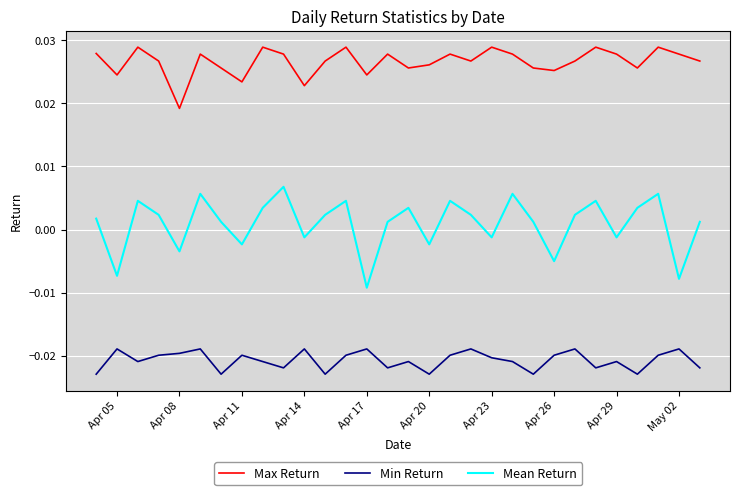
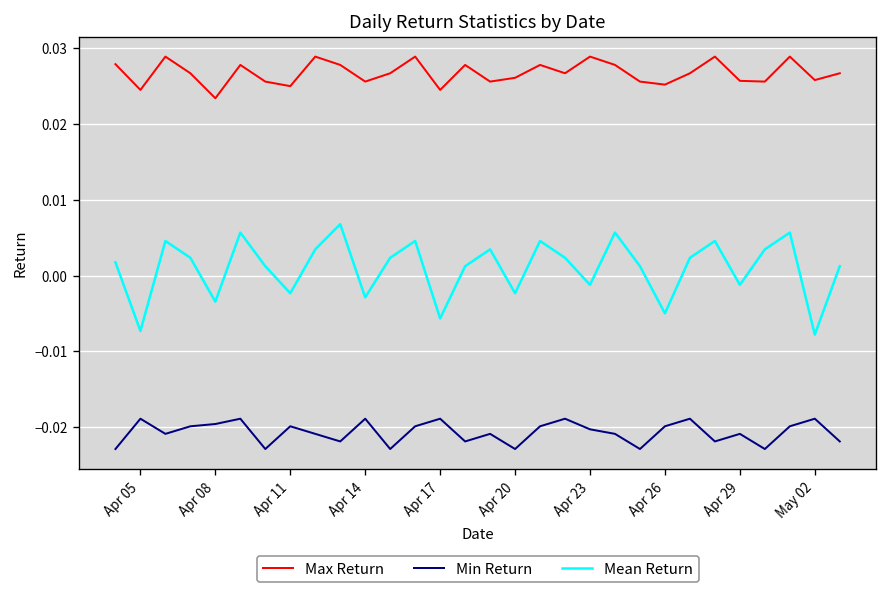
Max Return, Apr 08: 0.019 -> 0.023
Max Return, Apr 11: 0.023 -> 0.025
Max Return, Apr 14: 0.023 -> 0.026
Mean Return, Apr 14: -0.001 -> -0.003
Mean Return, Apr 17: -0.009 -> -0.006
Max Return, Apr 29: 0.028 -> 0.026
Max Return, May 02: 0.028 -> 0.026
